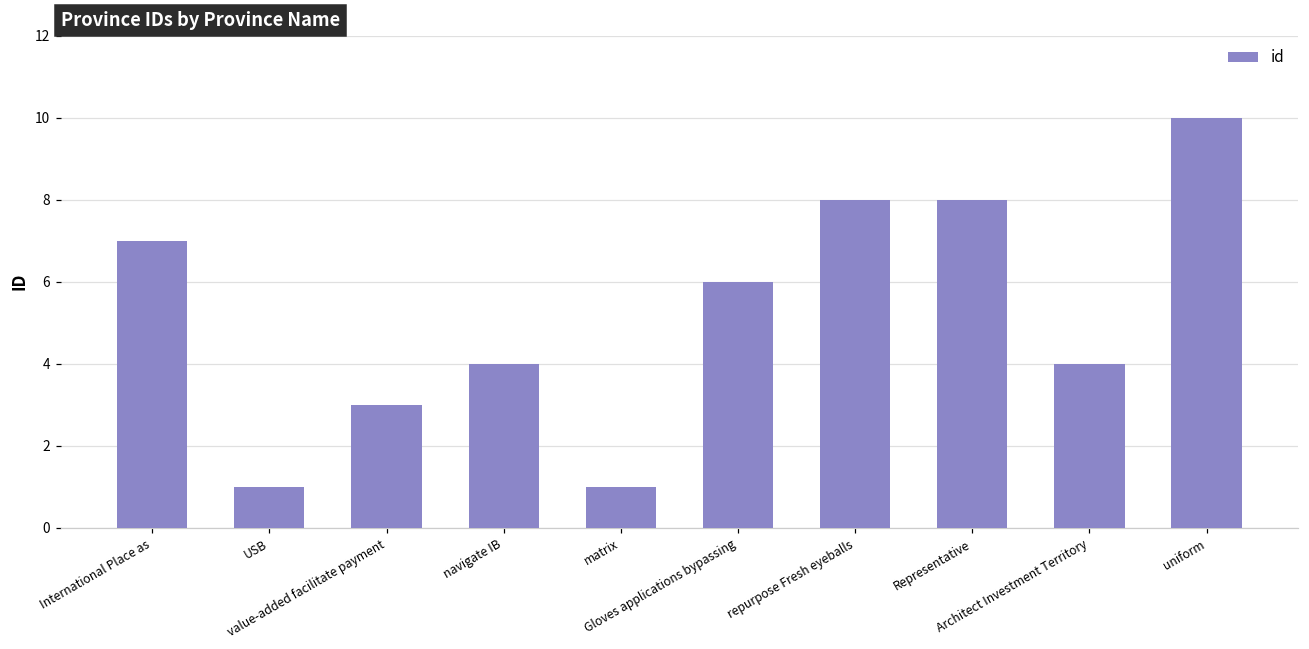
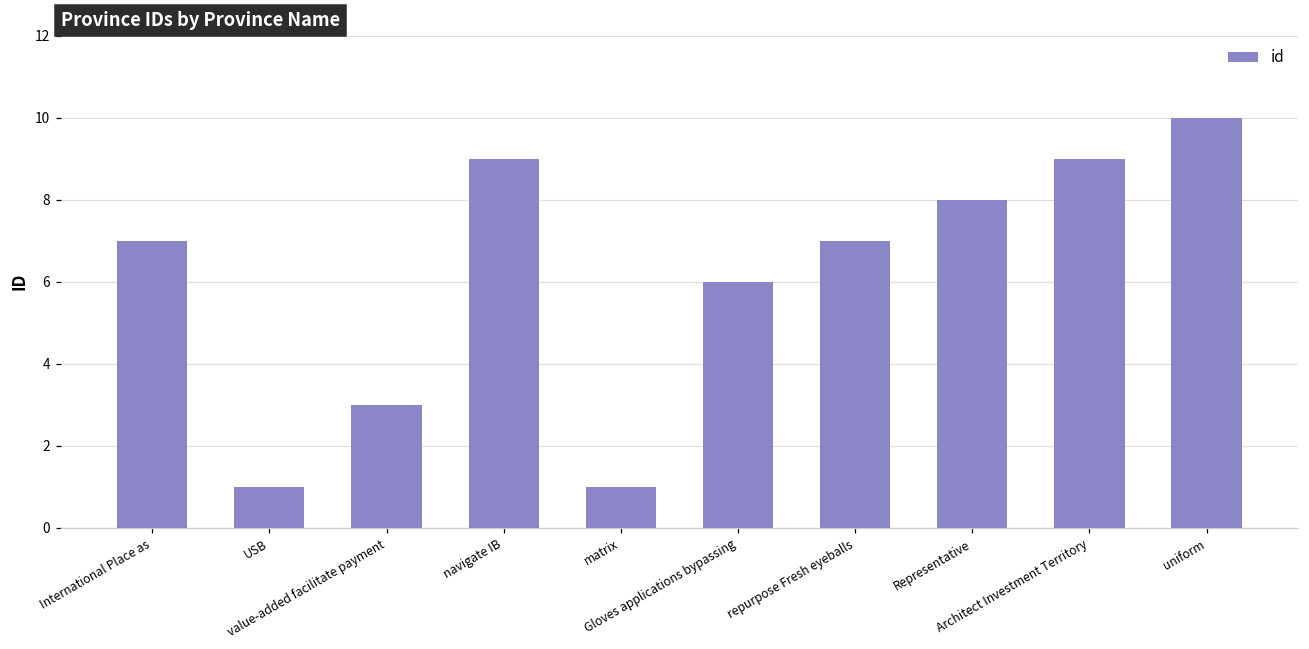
navigate IB: 4 -> 9
repurpose Fresh eyeballs: 8 -> 7
Architect Investment Territory: 4 -> 9
